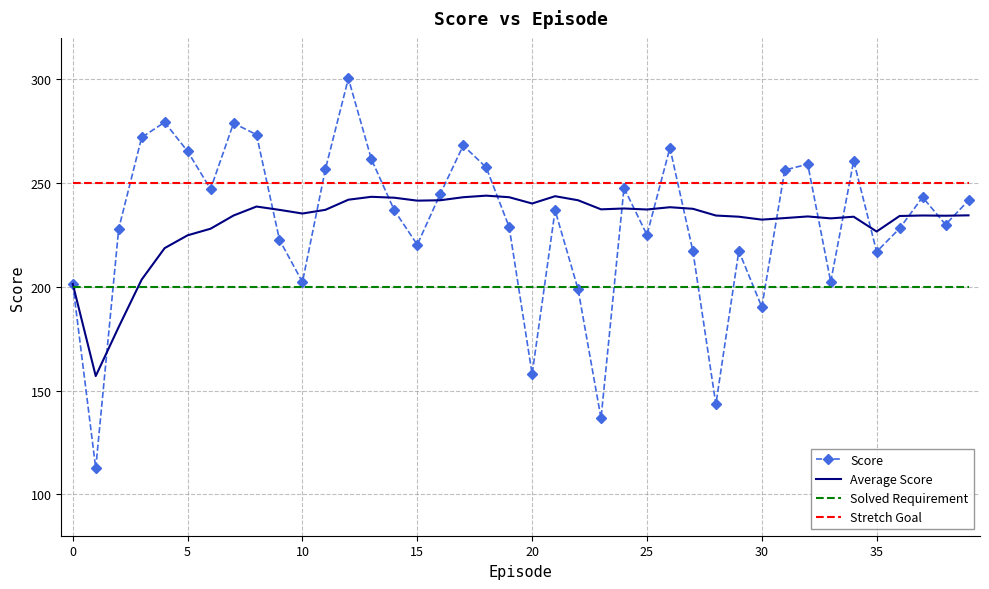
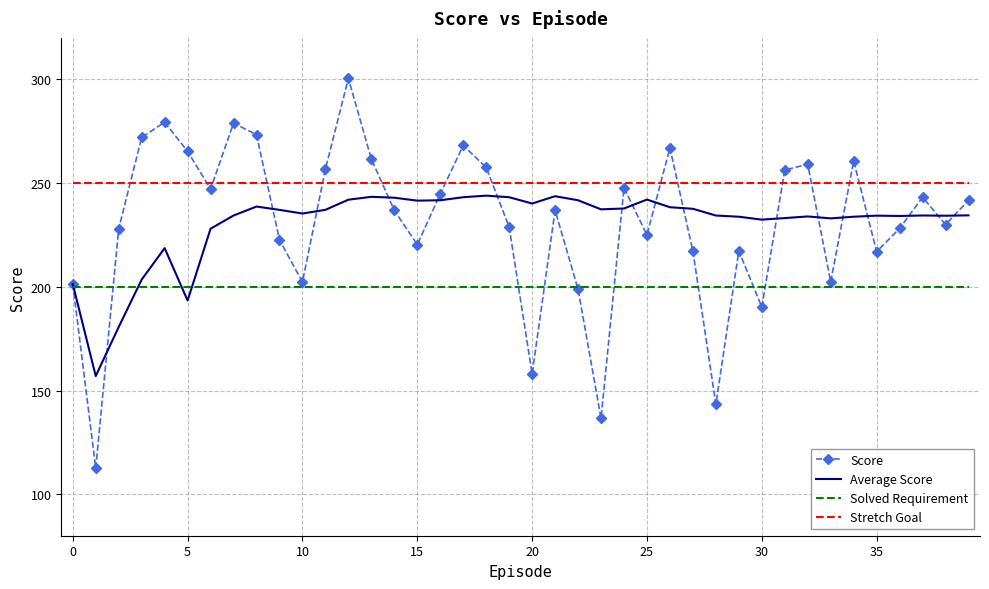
Average Score, 5: 225 -> 193
Average Score, 25: 237 -> 242
Average Score, 35: 227 -> 234
